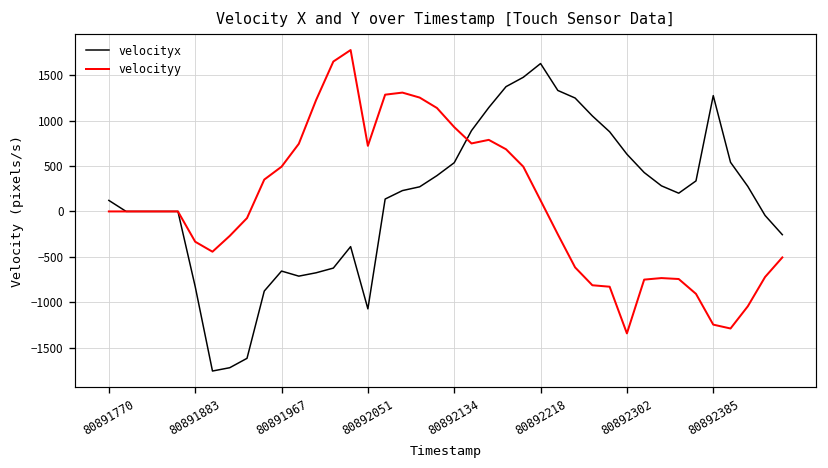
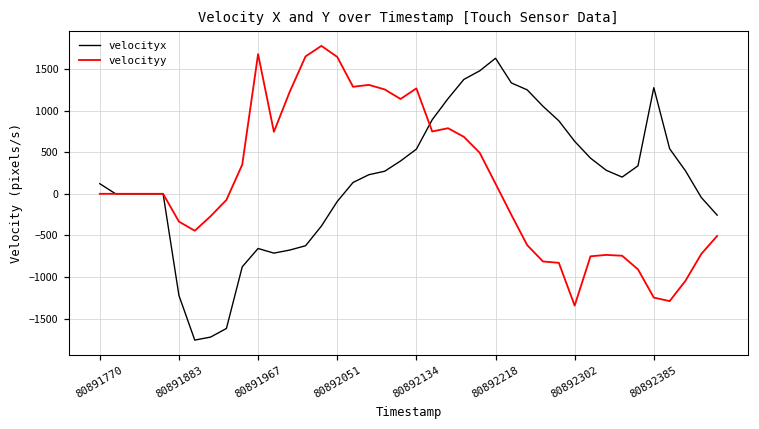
velocityx, 80891883: -800 -> -1200
velocityy, 80891967: 500 -> 1700
velocityx, 80892051: -1100 -> -100
velocityy, 80892051: 700 -> 1600
velocityy, 80892134: 900 -> 1300
